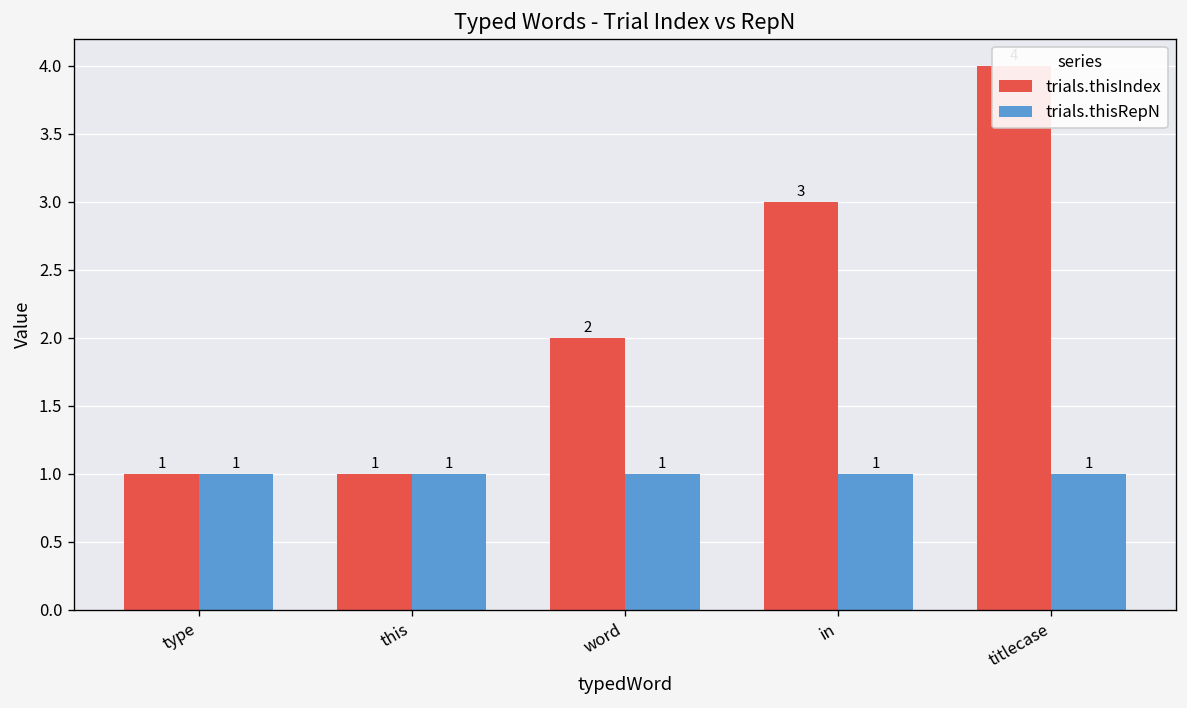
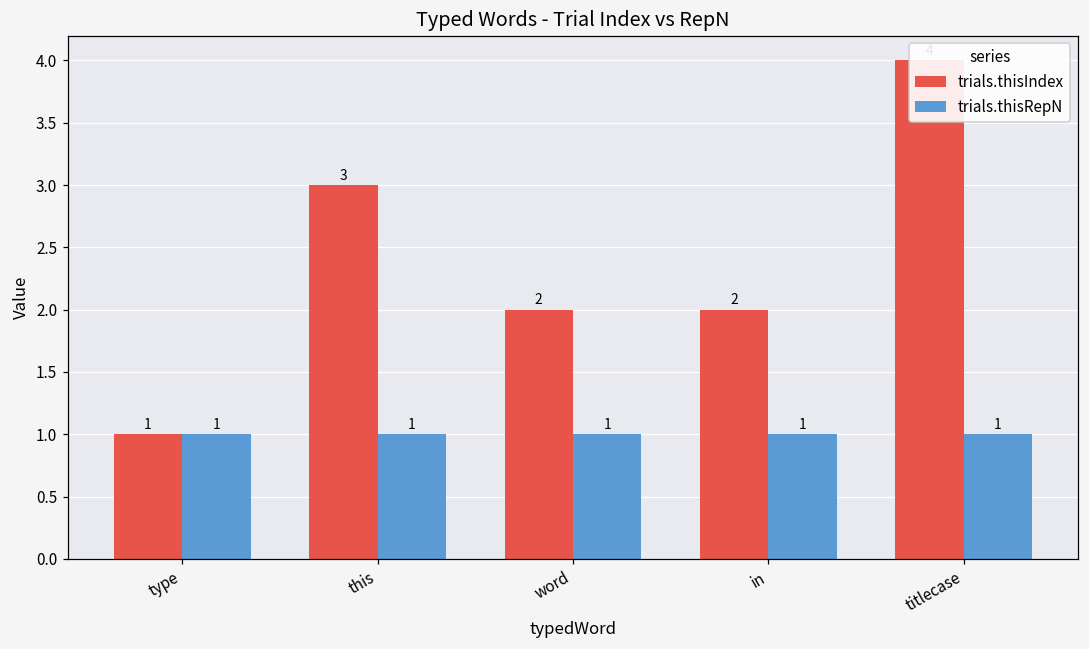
trials.thisIndex, this: 1 -> 3
trials.thisIndex, in: 3 -> 2
